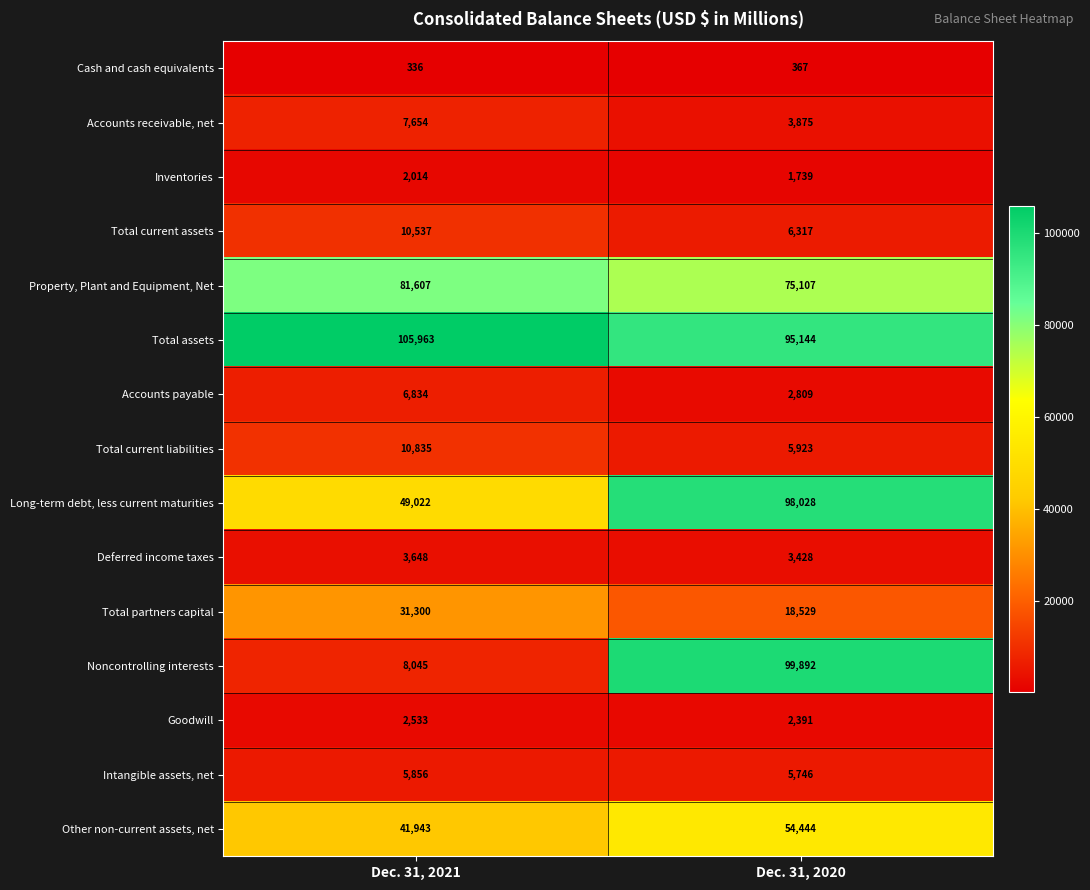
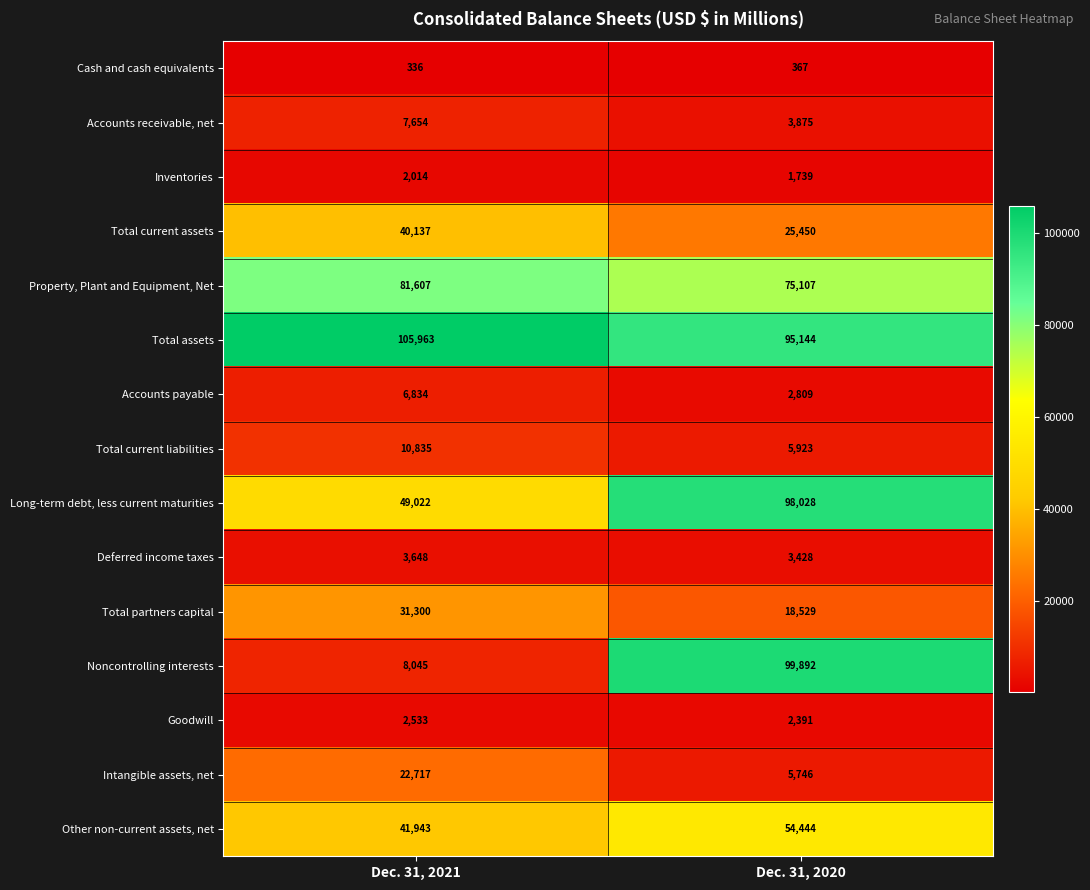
Total current assets, Dec. 31, 2021: 10,537 -> 40,137
Total current assets, Dec. 31, 2020: 6,317 -> 25,450
Intangible assets, net, Dec. 31, 2021: 5,856 -> 22,717
